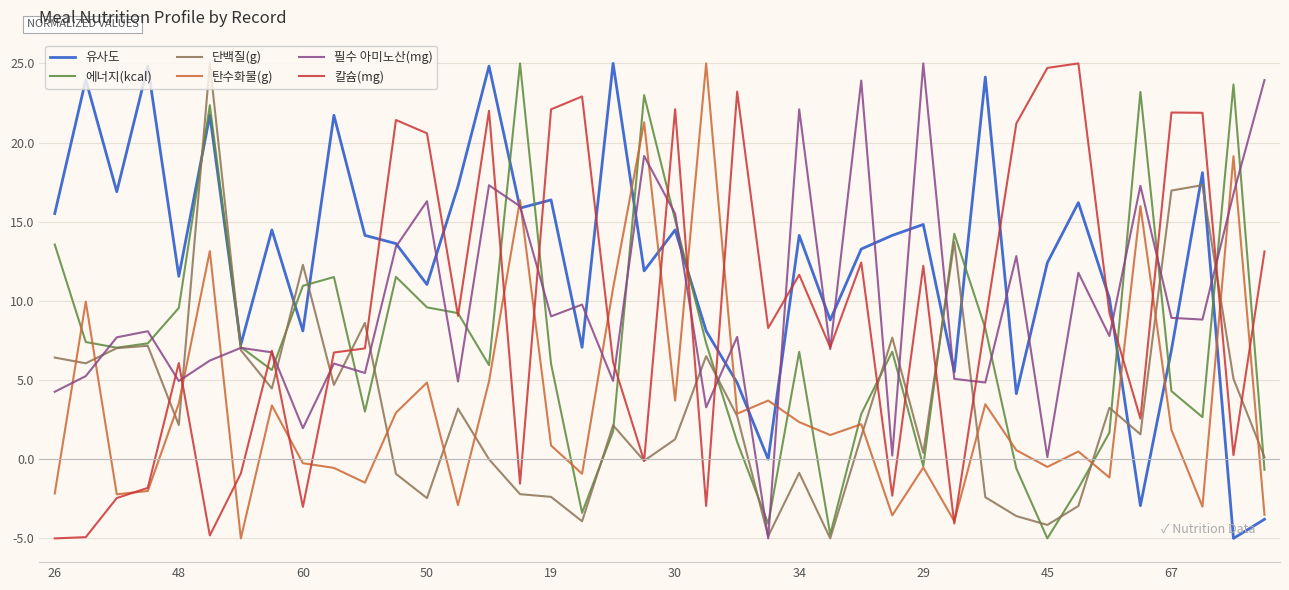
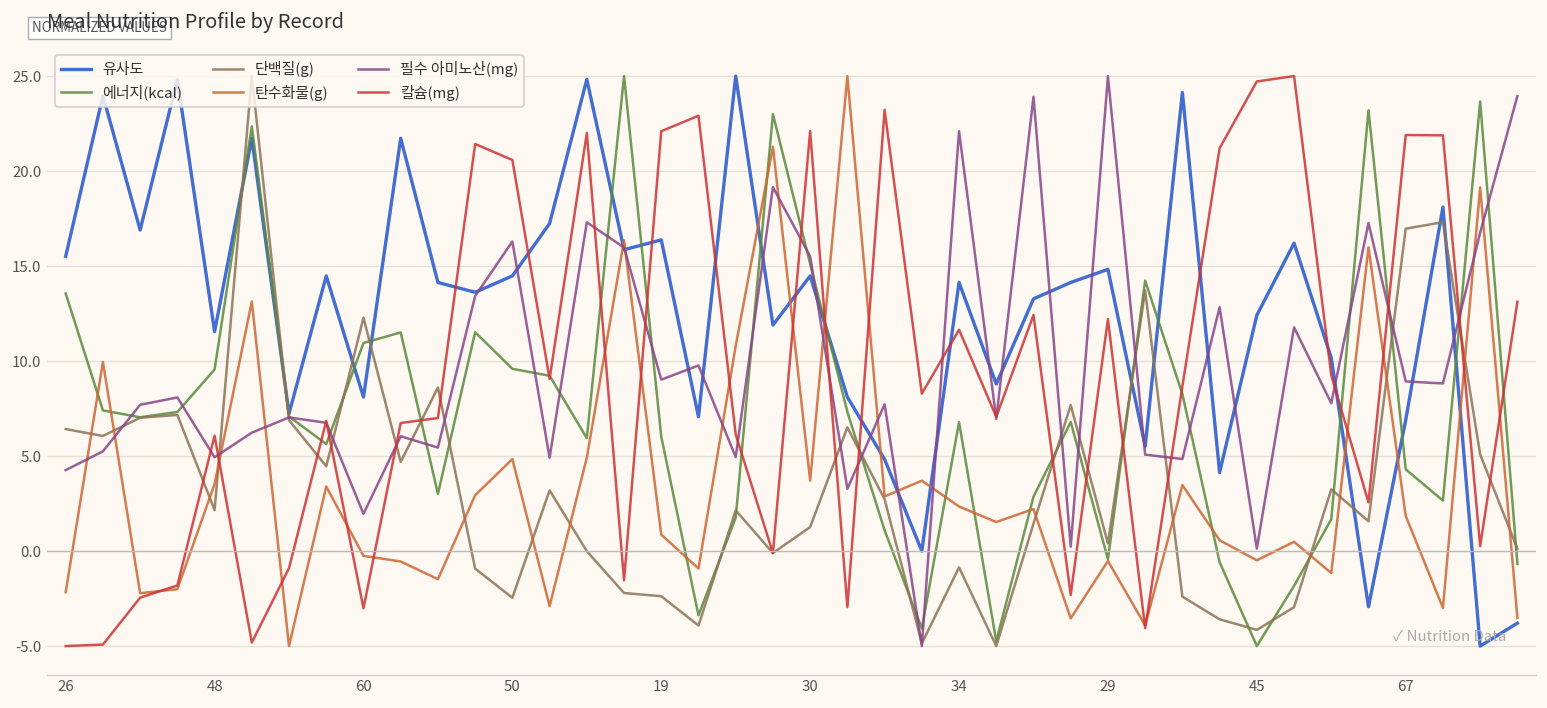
유사도, 50: 11.0 -> 14.5
